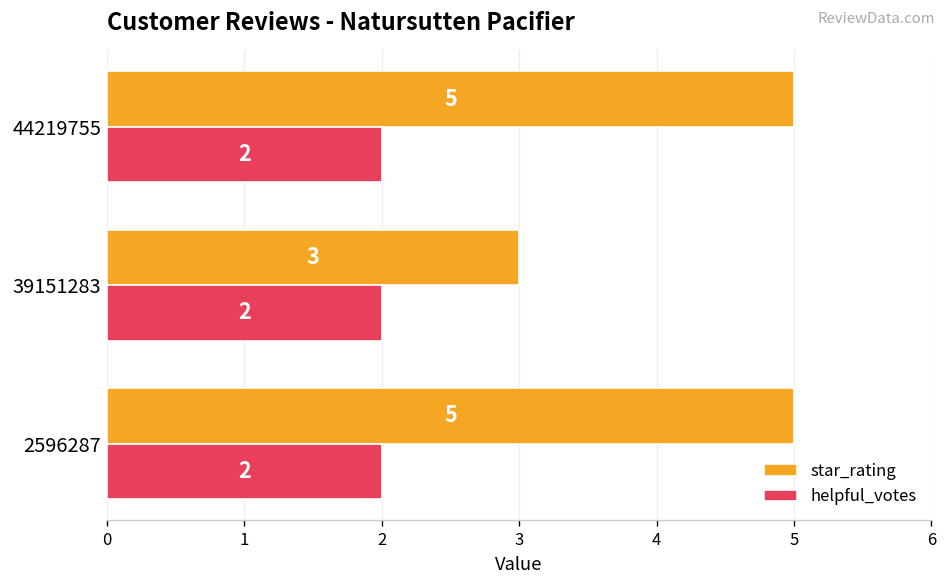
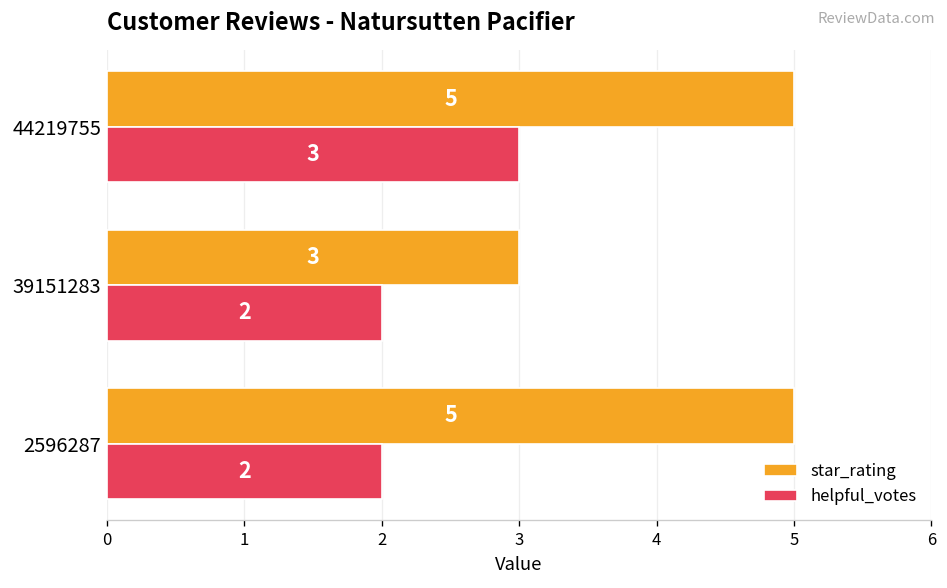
helpful_votes, 44219755: 2 -> 3
